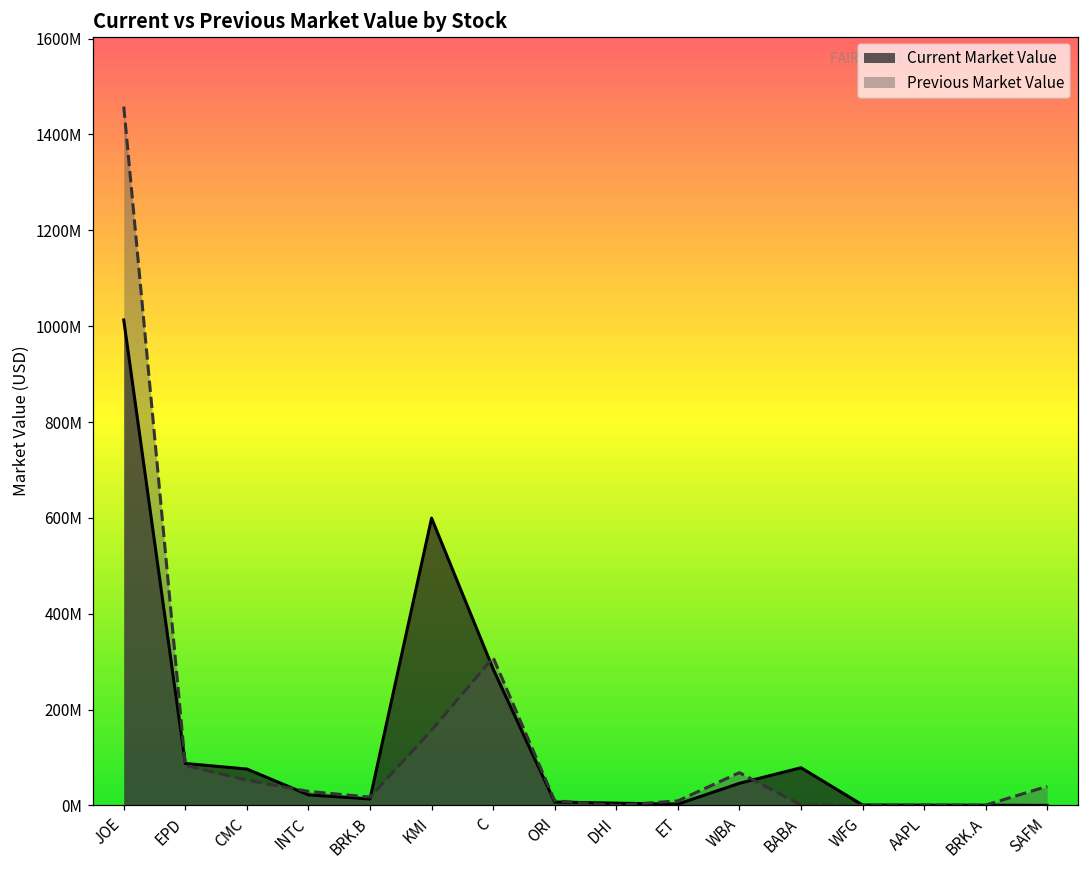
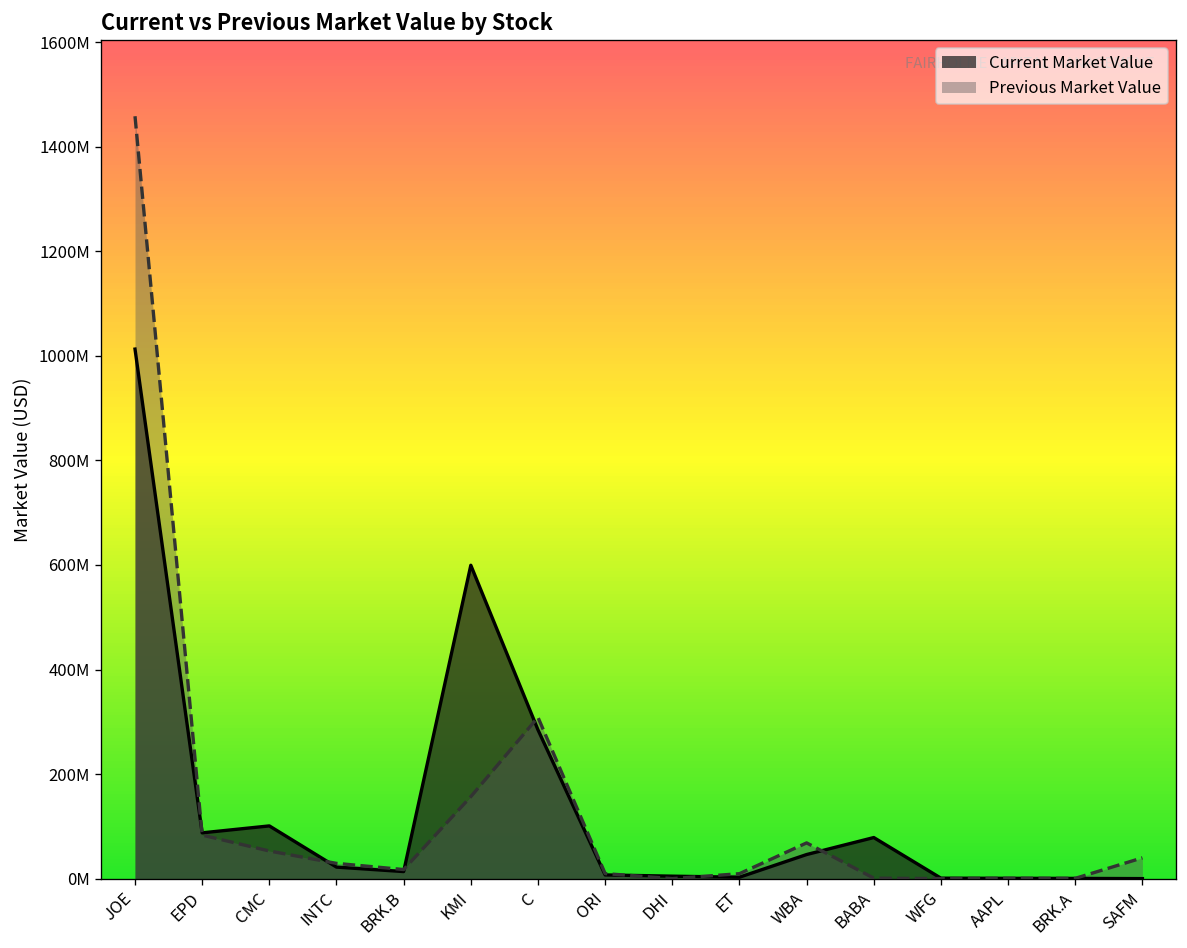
Current Market Value, CMC: 80000000 -> 100000000
